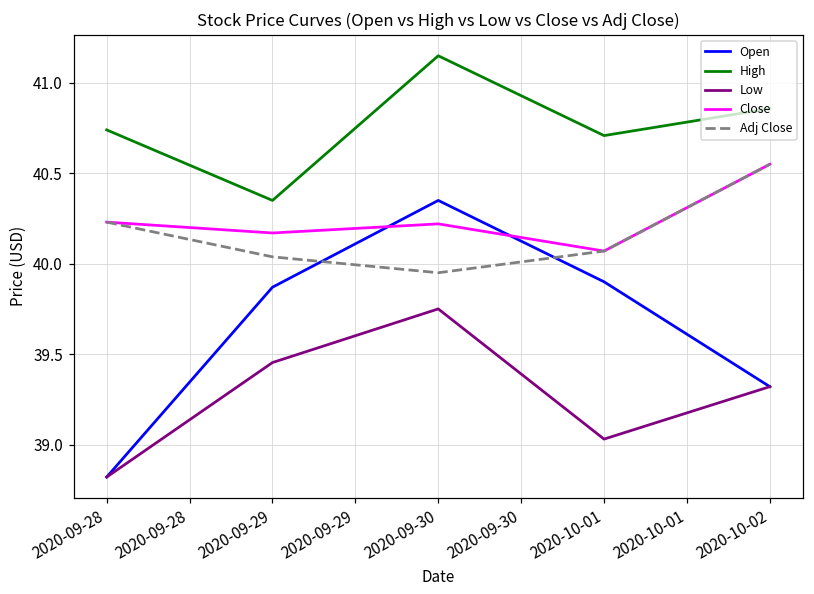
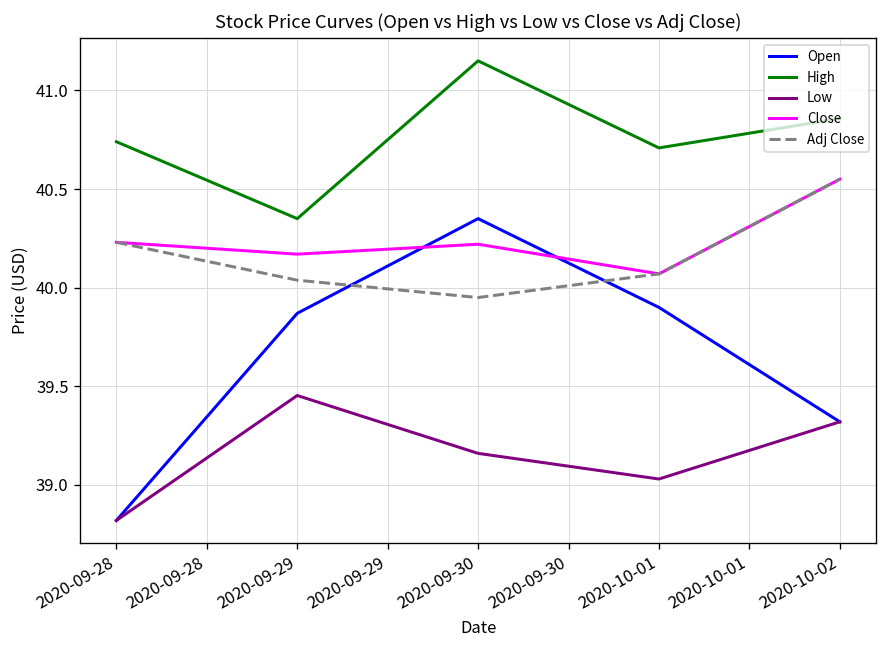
Low, 2020-09-30: 39.75 -> 39.16
